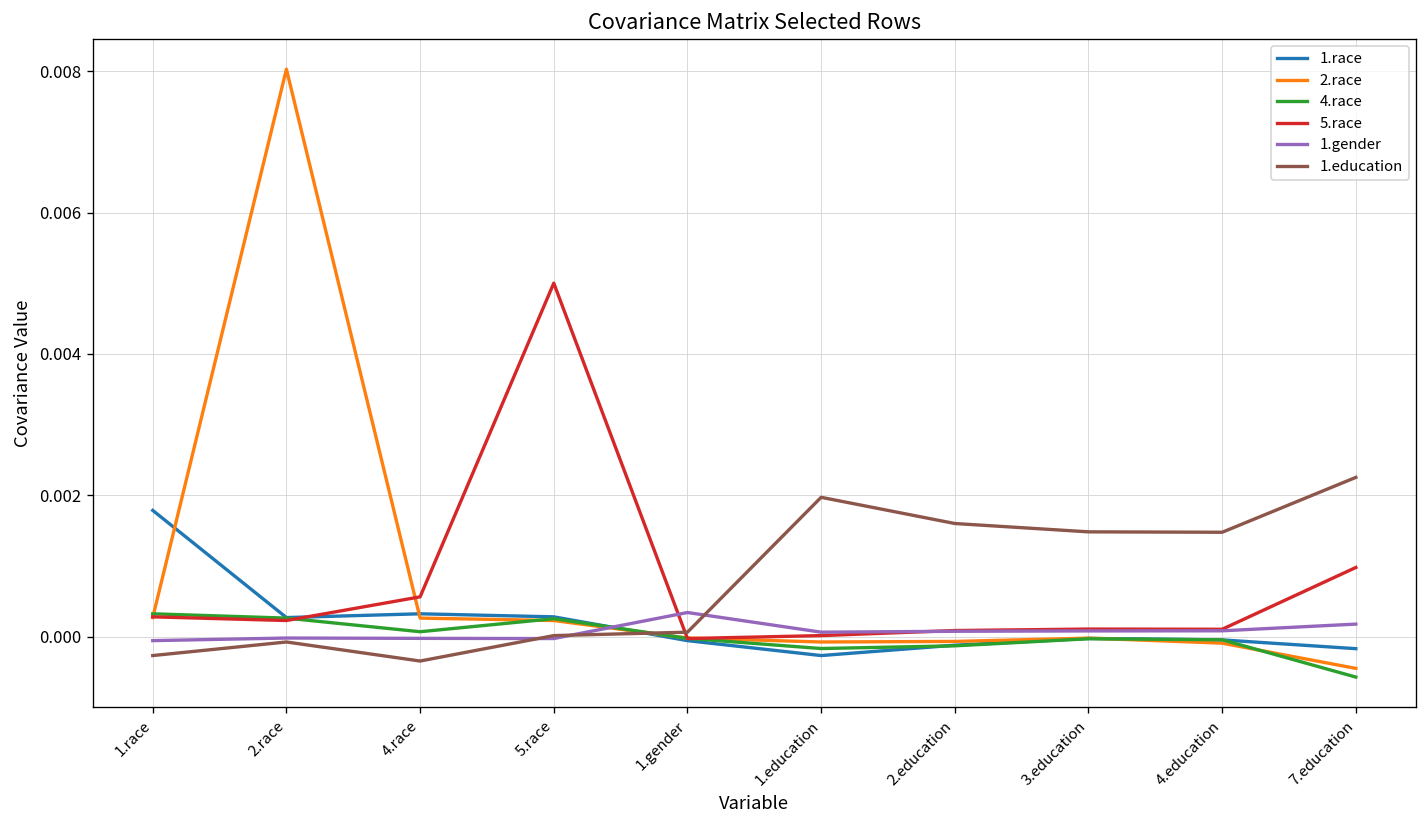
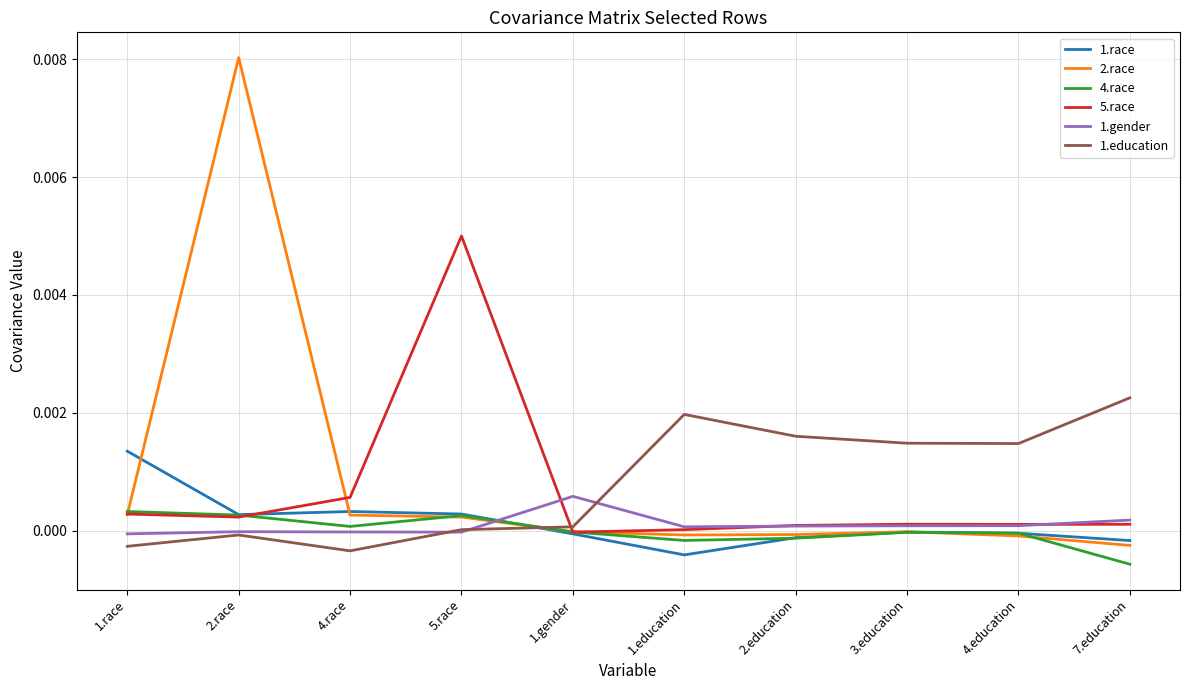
1.race, 1.race: 0.0018 -> 0.0013
1.gender, 1.gender: 0.0003 -> 0.0006
1.race, 1.education: -0.0003 -> -0.0004
2.race, 7.education: -0.0004 -> -0.0003
5.race, 7.education: 0.0010 -> 0.0001
